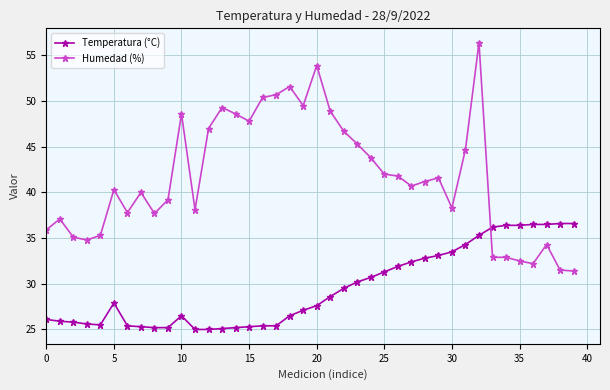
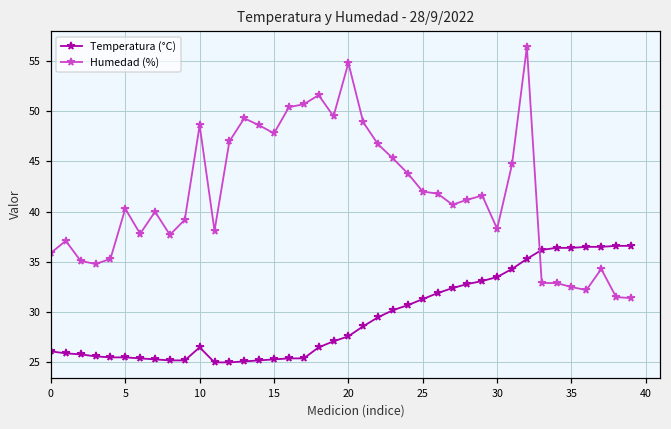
Temperatura (°C), 5: 28 -> 26
Humedad (%), 20: 54 -> 55
